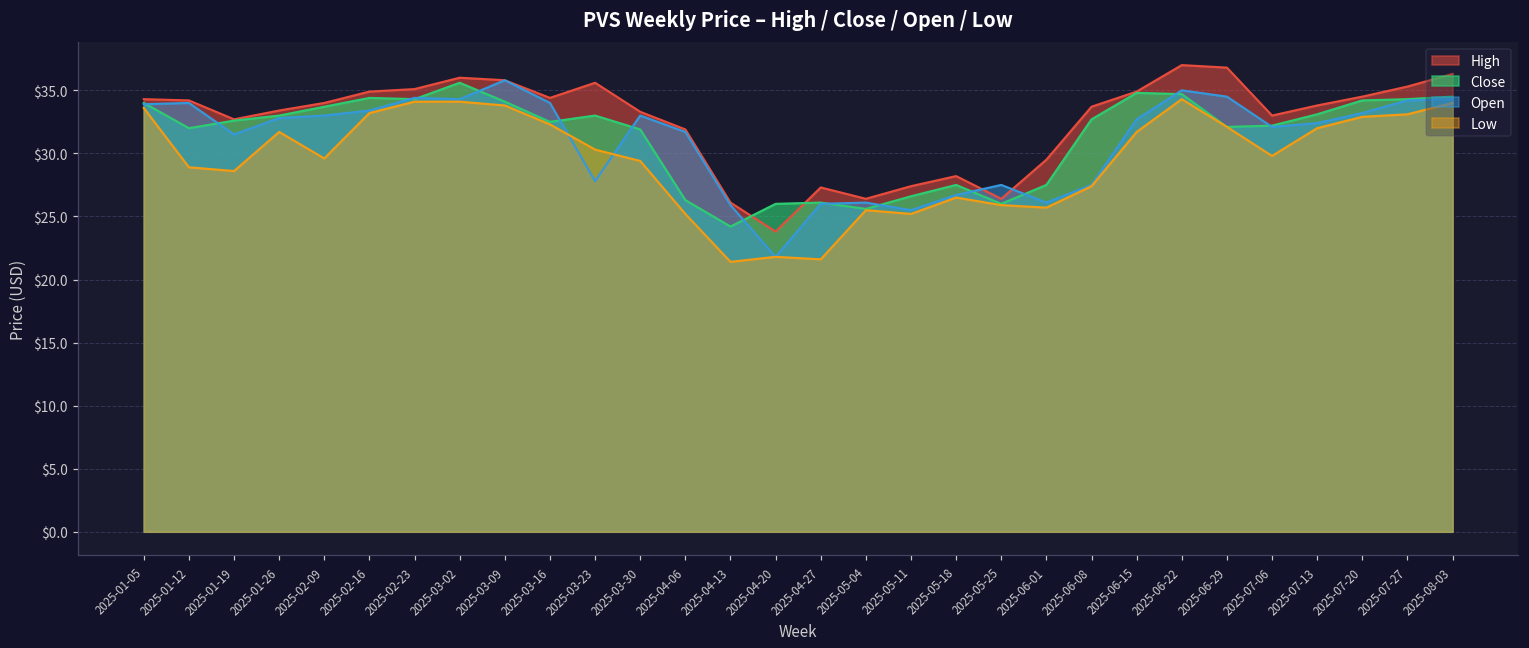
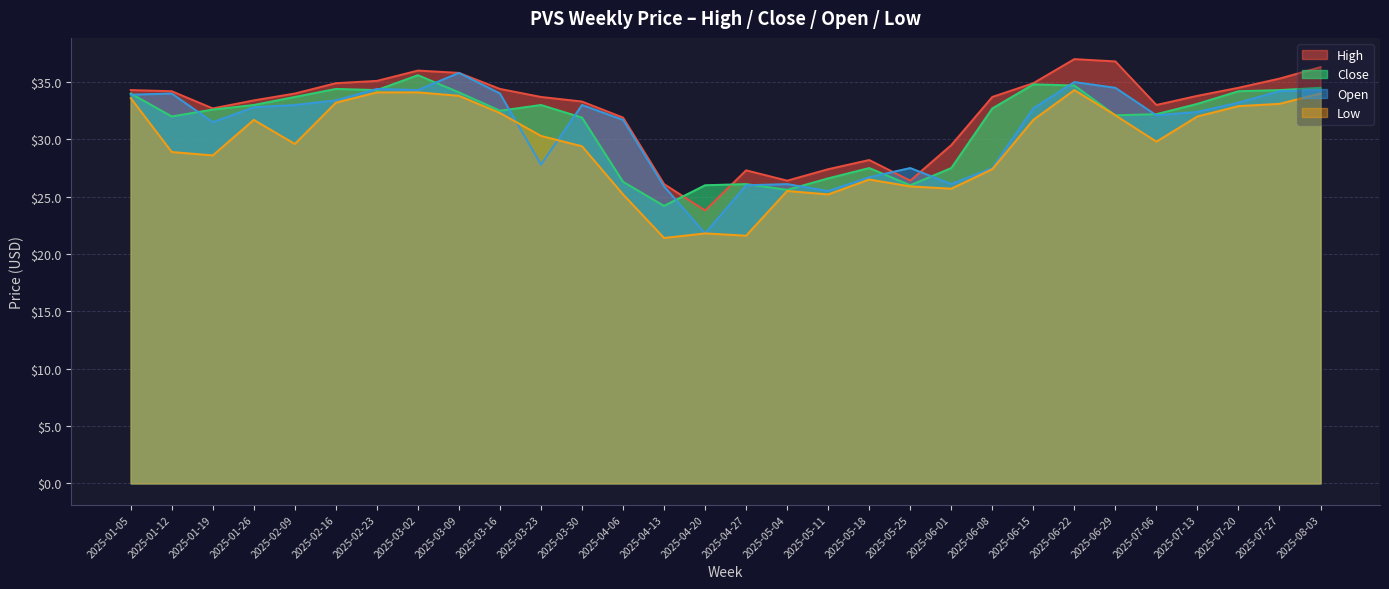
High, 2025-03-23: $35.6 -> $33.7
